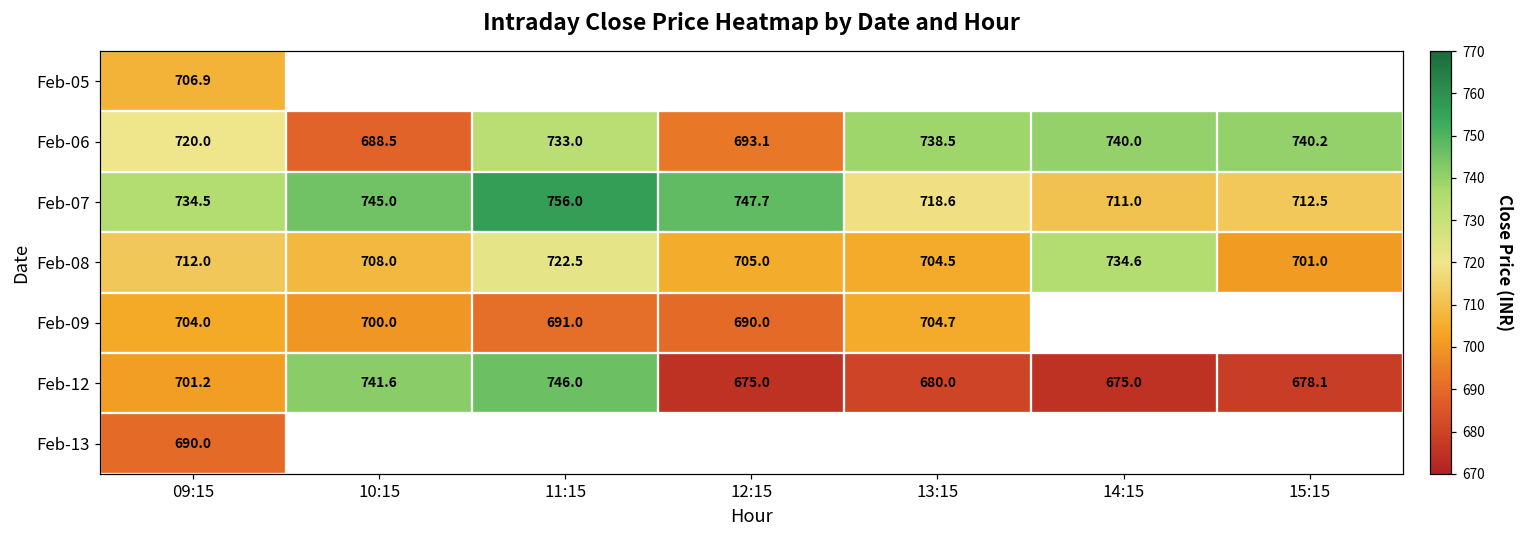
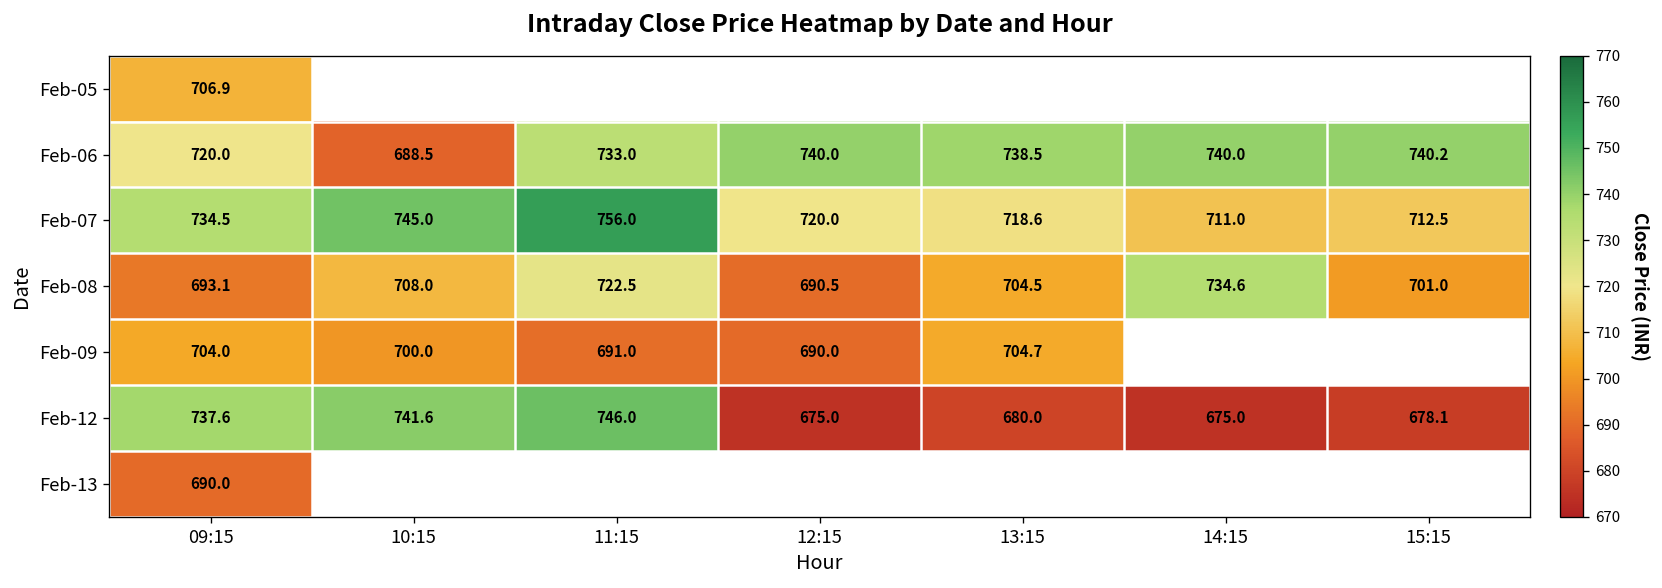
Feb-06, 12:15: 693.1 -> 740.0
Feb-07, 12:15: 747.7 -> 720.0
Feb-08, 09:15: 712.0 -> 693.1
Feb-08, 12:15: 705.0 -> 690.5
Feb-12, 09:15: 701.2 -> 737.6
